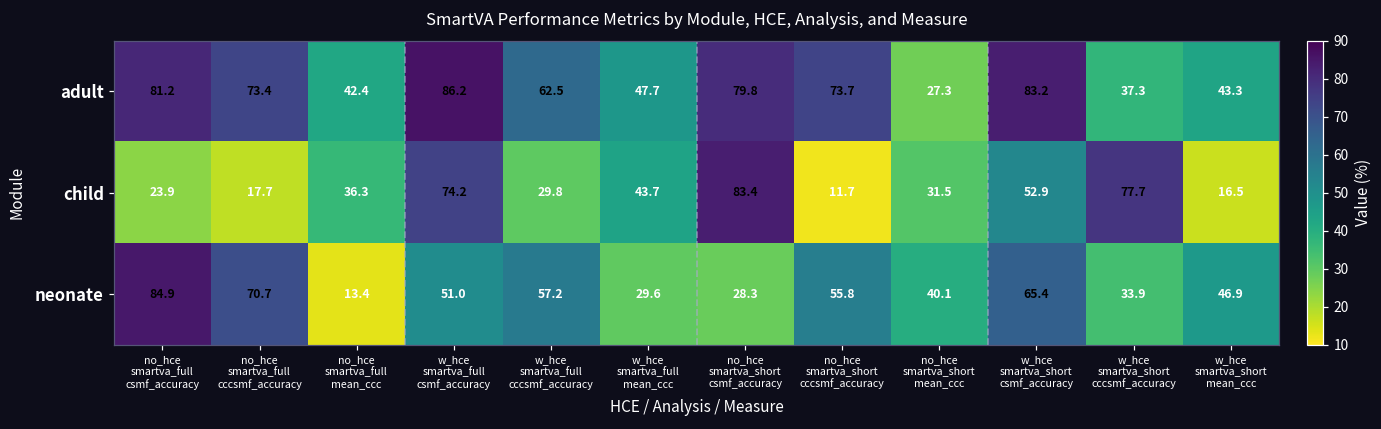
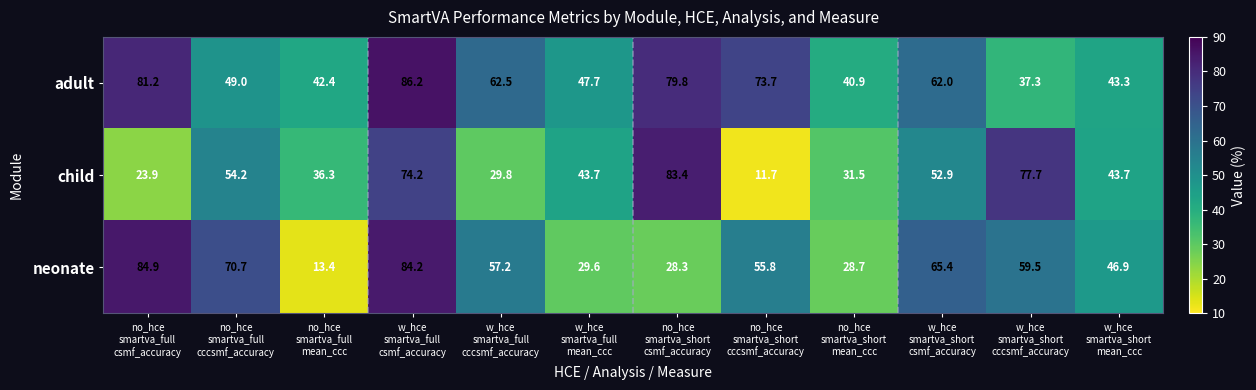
adult, no_hce smartva_full cccsmf_accuracy: 73.4 -> 49.0
adult, no_hce smartva_short mean_ccc: 27.3 -> 40.9
adult, w_hce smartva_short csmf_accuracy: 83.2 -> 62.0
child, no_hce smartva_full cccsmf_accuracy: 17.7 -> 54.2
child, w_hce smartva_short mean_ccc: 16.5 -> 43.7
neonate, w_hce smartva_full csmf_accuracy: 51.0 -> 84.2
neonate, no_hce smartva_short mean_ccc: 40.1 -> 28.7
neonate, w_hce smartva_short cccsmf_accuracy: 33.9 -> 59.5
